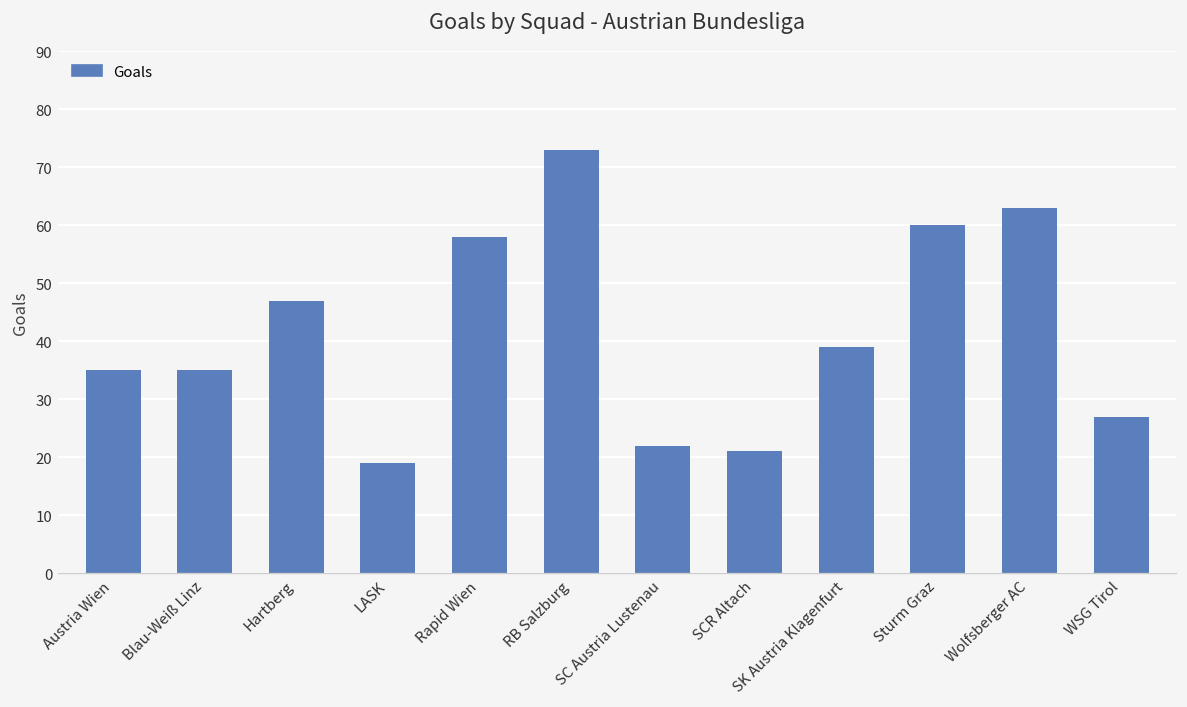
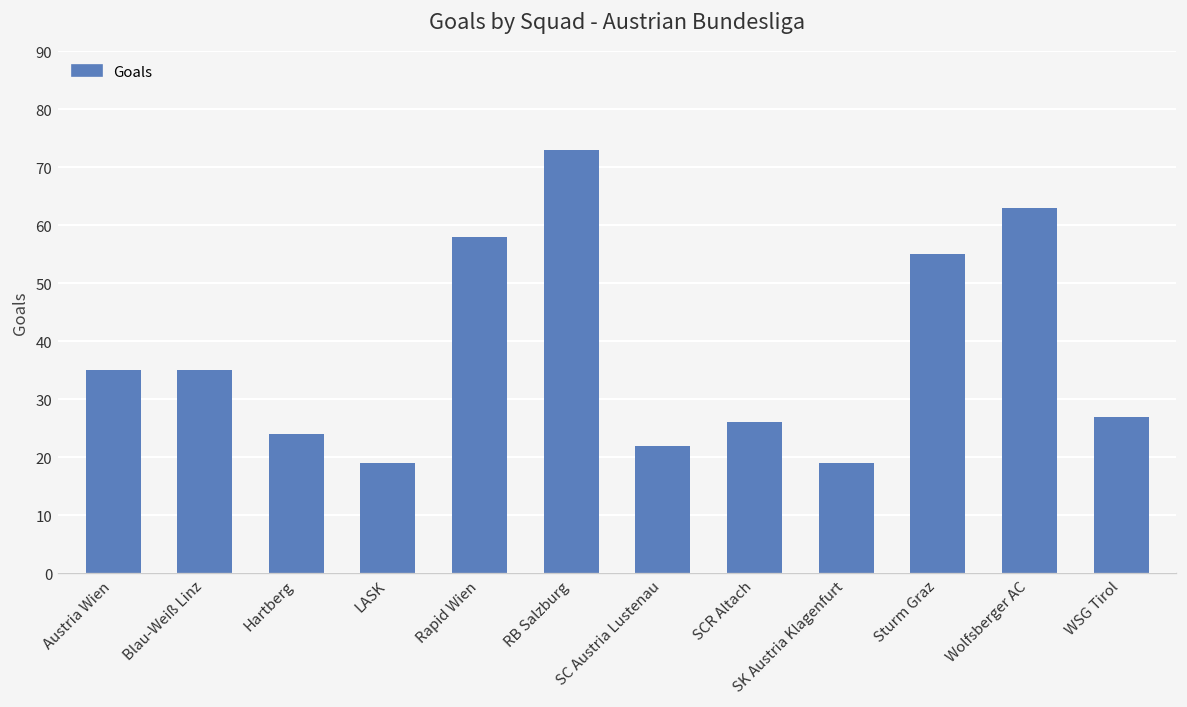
Hartberg: 47 -> 24
SCR Altach: 21 -> 26
SK Austria Klagenfurt: 39 -> 19
Sturm Graz: 60 -> 55
